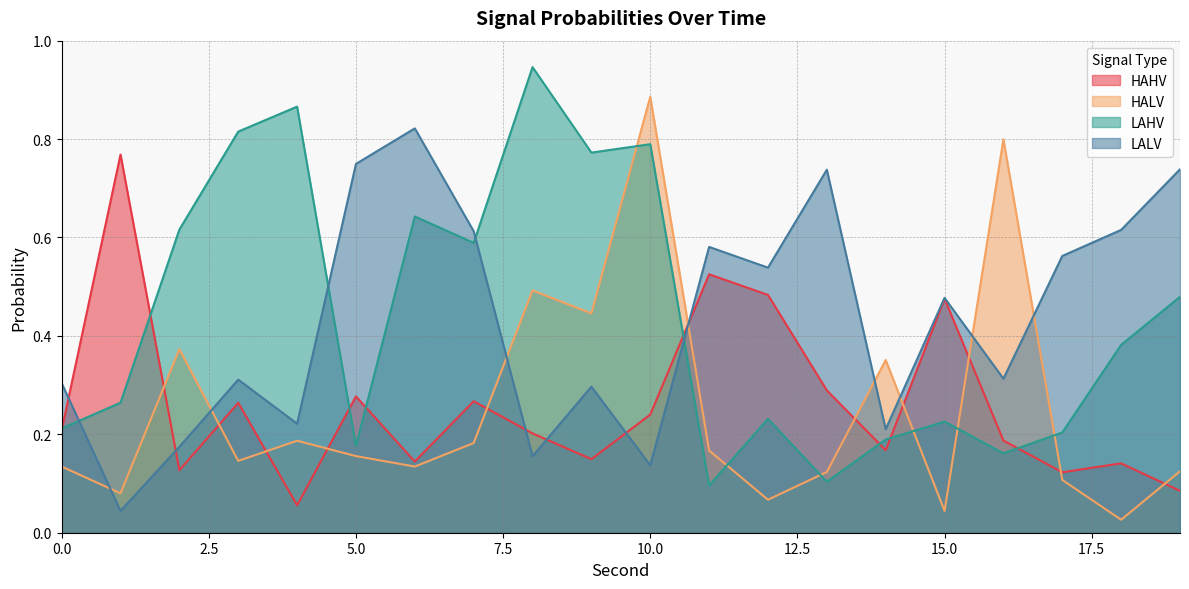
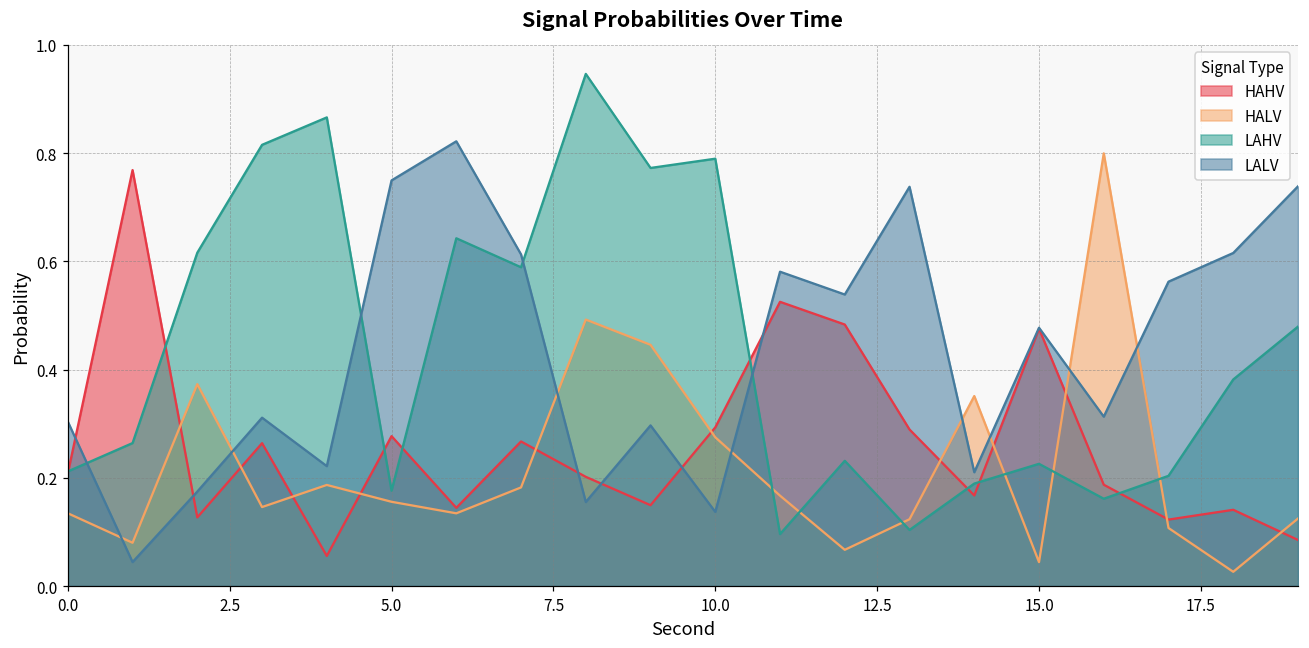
HAHV, 10.0: 0.24 -> 0.29
HALV, 10.0: 0.89 -> 0.27
